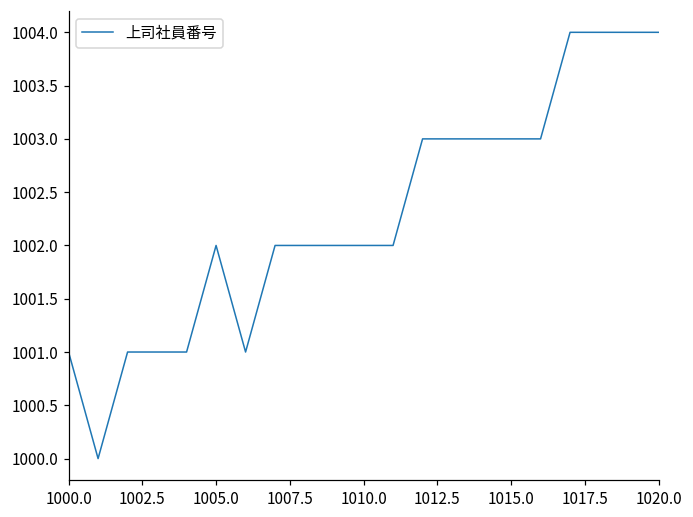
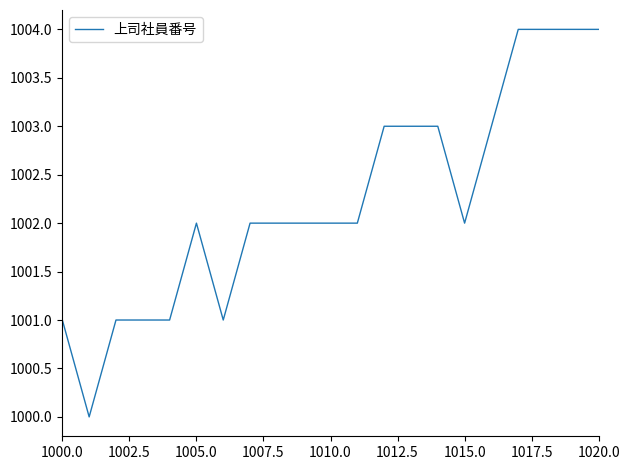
1015.0: 1003 -> 1002
